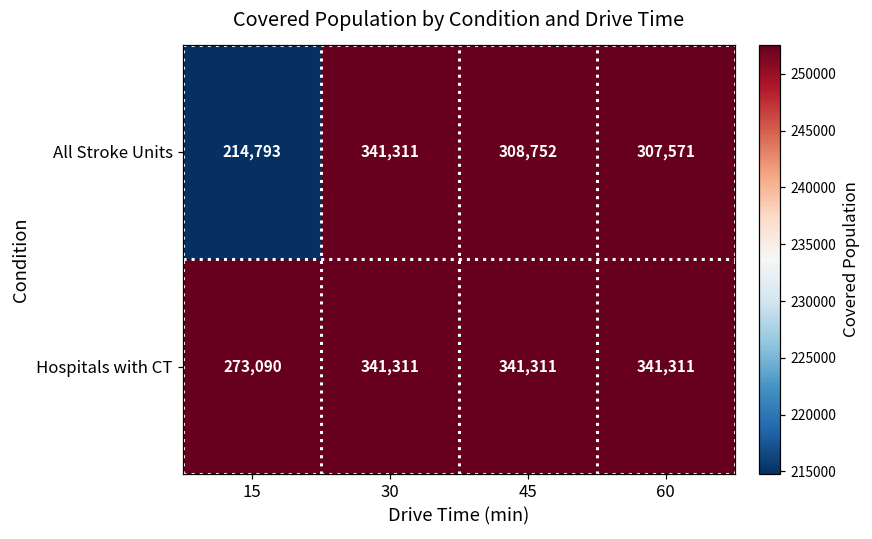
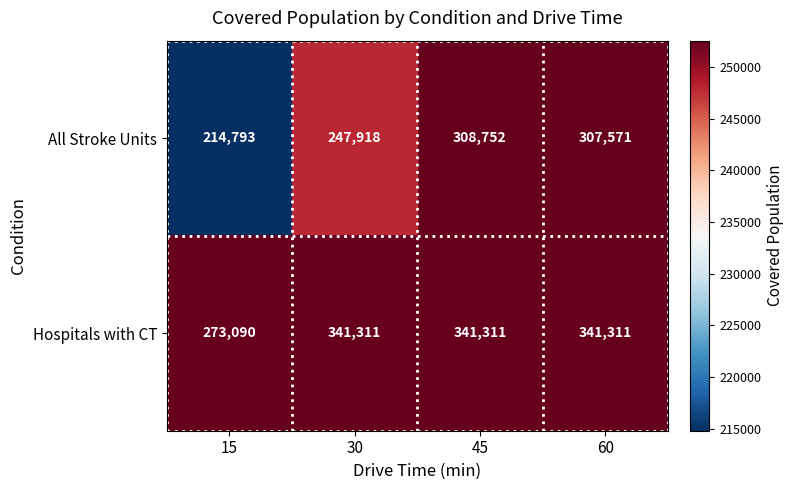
All Stroke Units, 30: 341,311 -> 247,918
